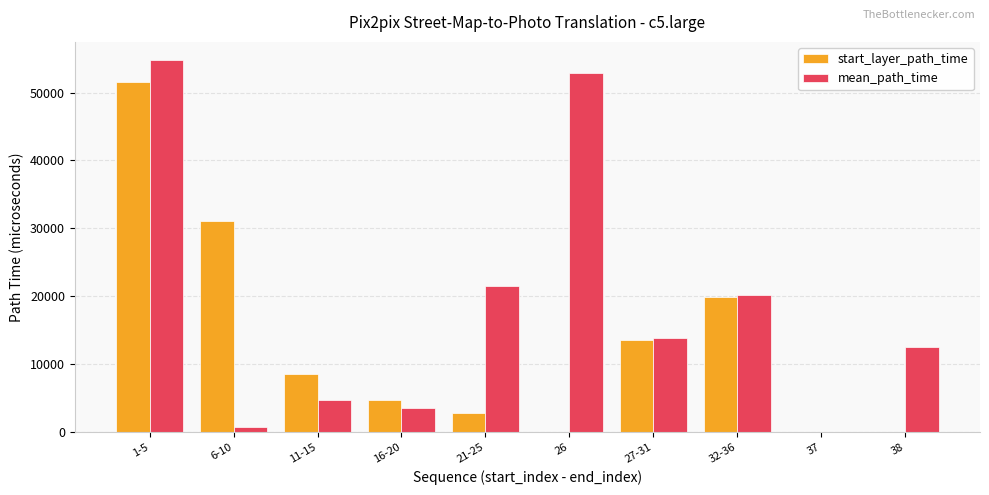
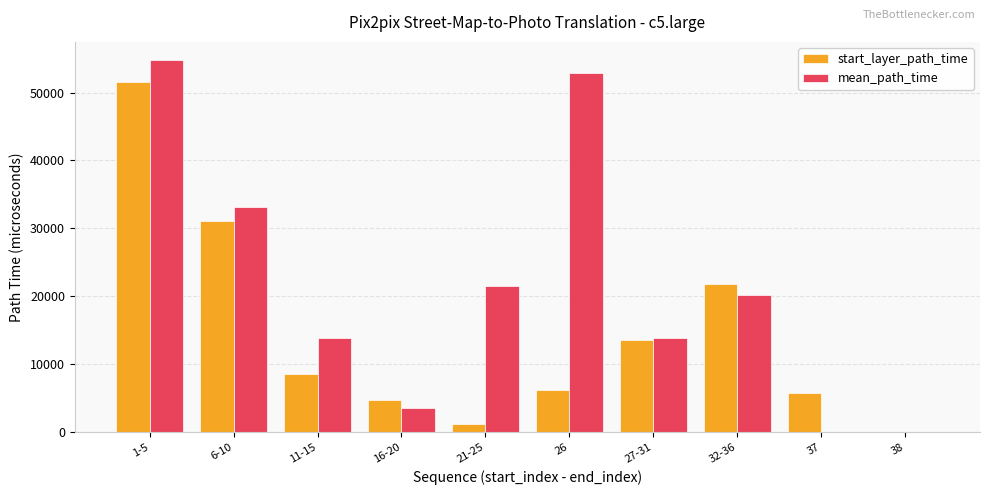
mean_path_time, 6-10: 1000 -> 33000
mean_path_time, 11-15: 5000 -> 14000
start_layer_path_time, 21-25: 3000 -> 1000
start_layer_path_time, 26: 0 -> 6000
start_layer_path_time, 32-36: 20000 -> 22000
start_layer_path_time, 37: 0 -> 6000
mean_path_time, 38: 12000 -> 0
